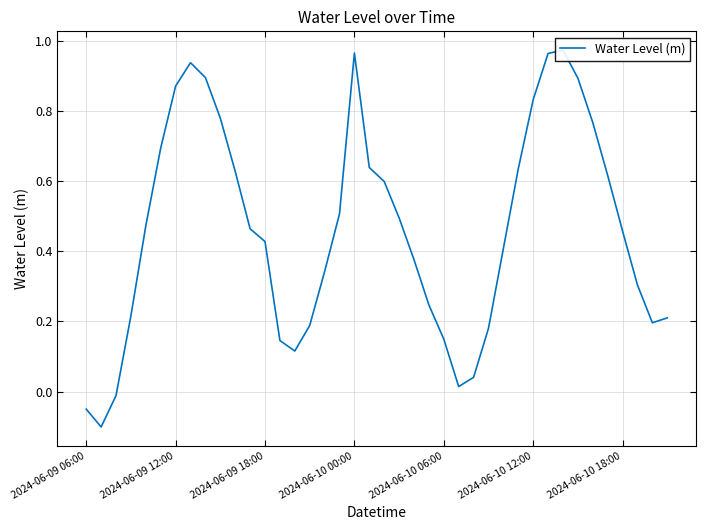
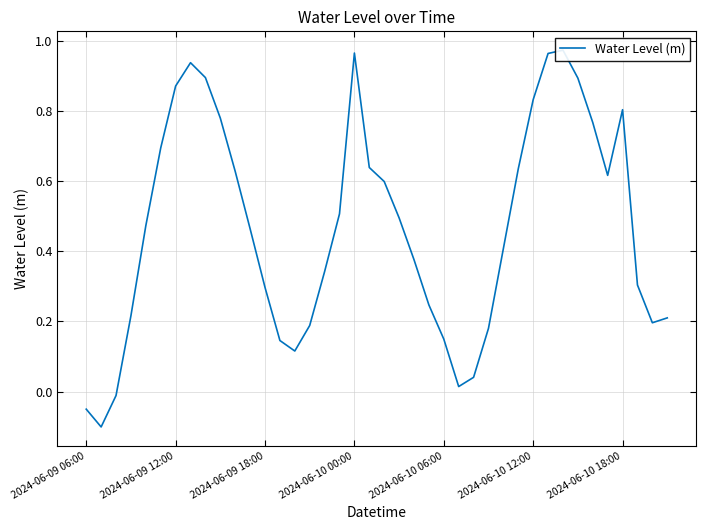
2024-06-09 18:00: 0.43 -> 0.30
2024-06-10 18:00: 0.46 -> 0.80
